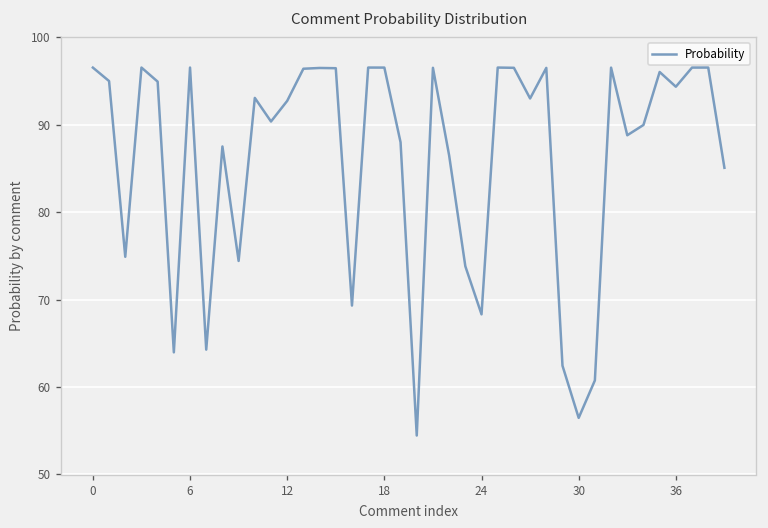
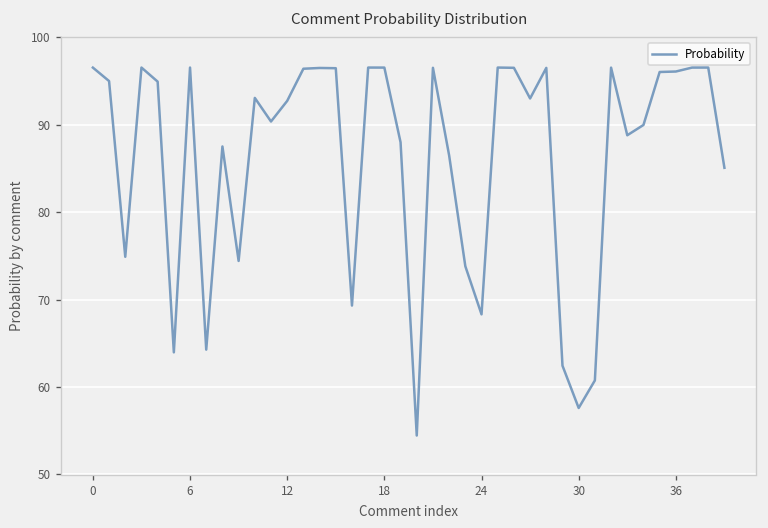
30: 56 -> 58
36: 94 -> 96
